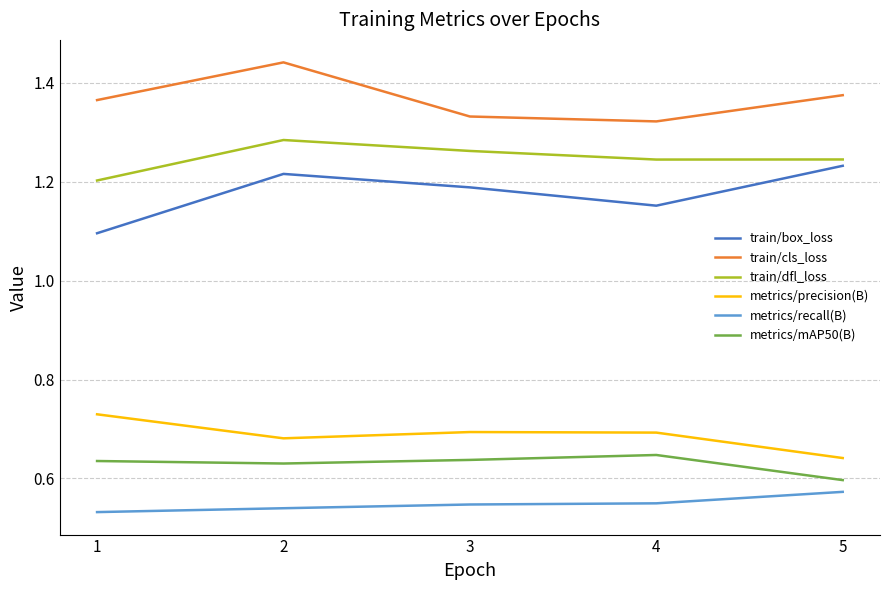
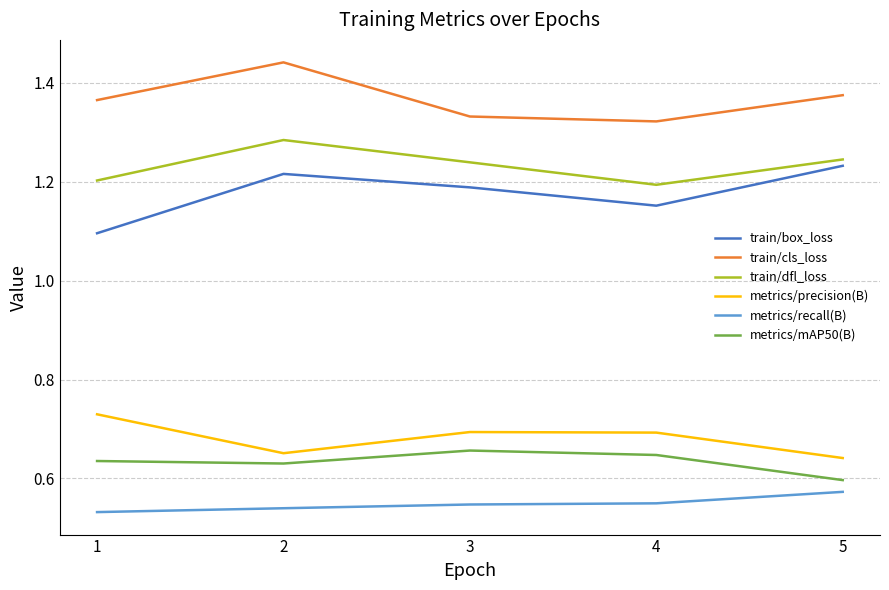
metrics/precision(B), 2: 0.68 -> 0.65
train/dfl_loss, 3: 1.26 -> 1.24
metrics/mAP50(B), 3: 0.64 -> 0.66
train/dfl_loss, 4: 1.24 -> 1.19
